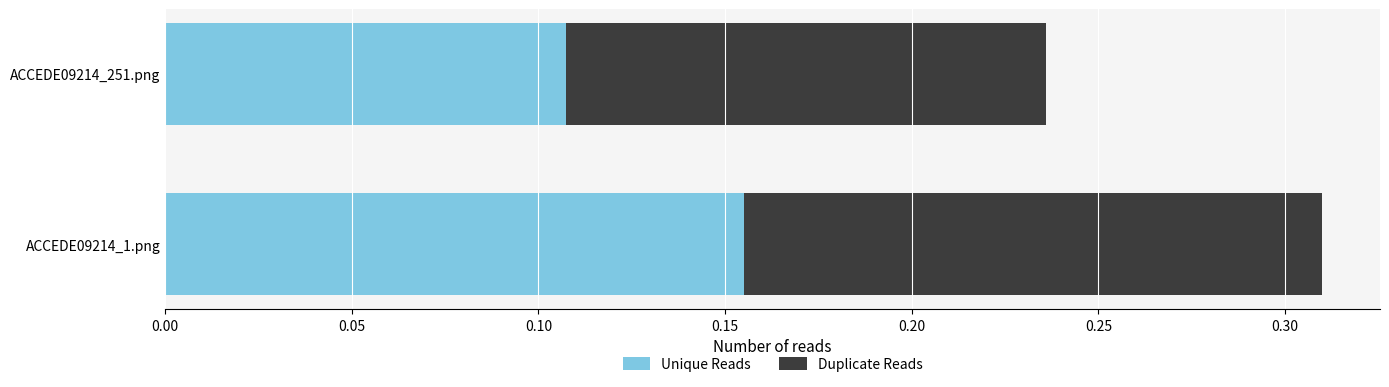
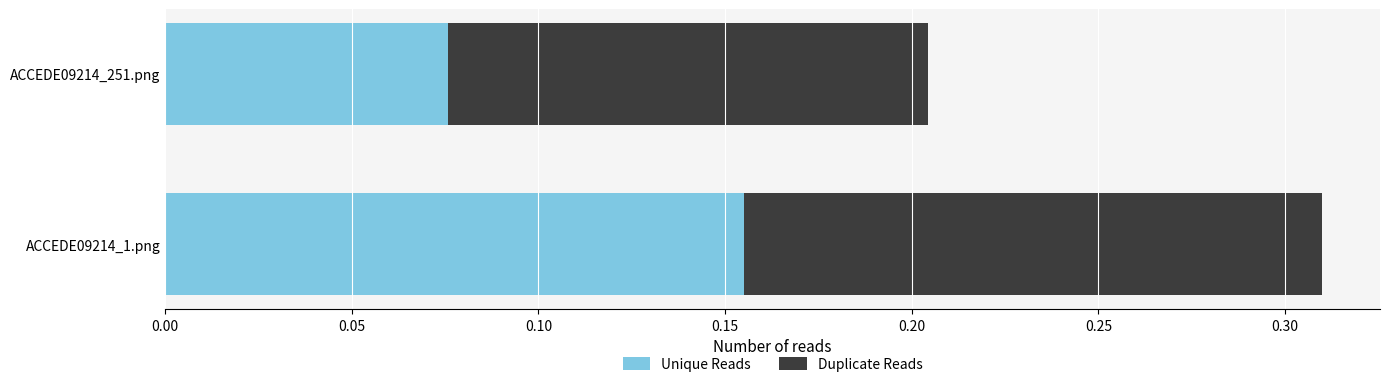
Unique Reads, ACCEDE09214_251.png: 0.107 -> 0.076
